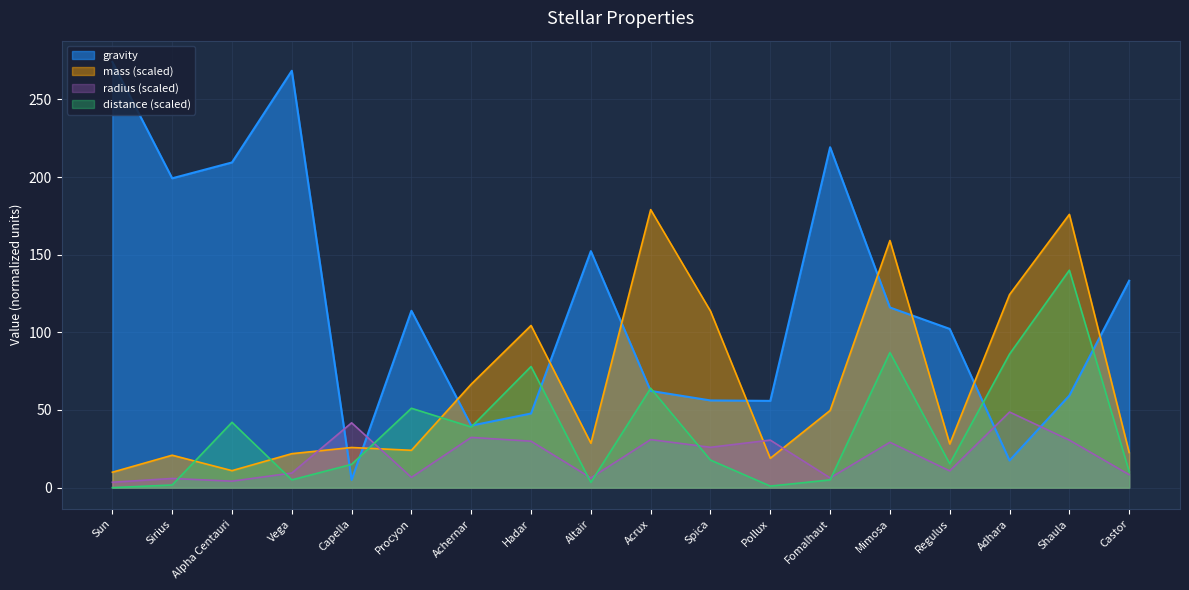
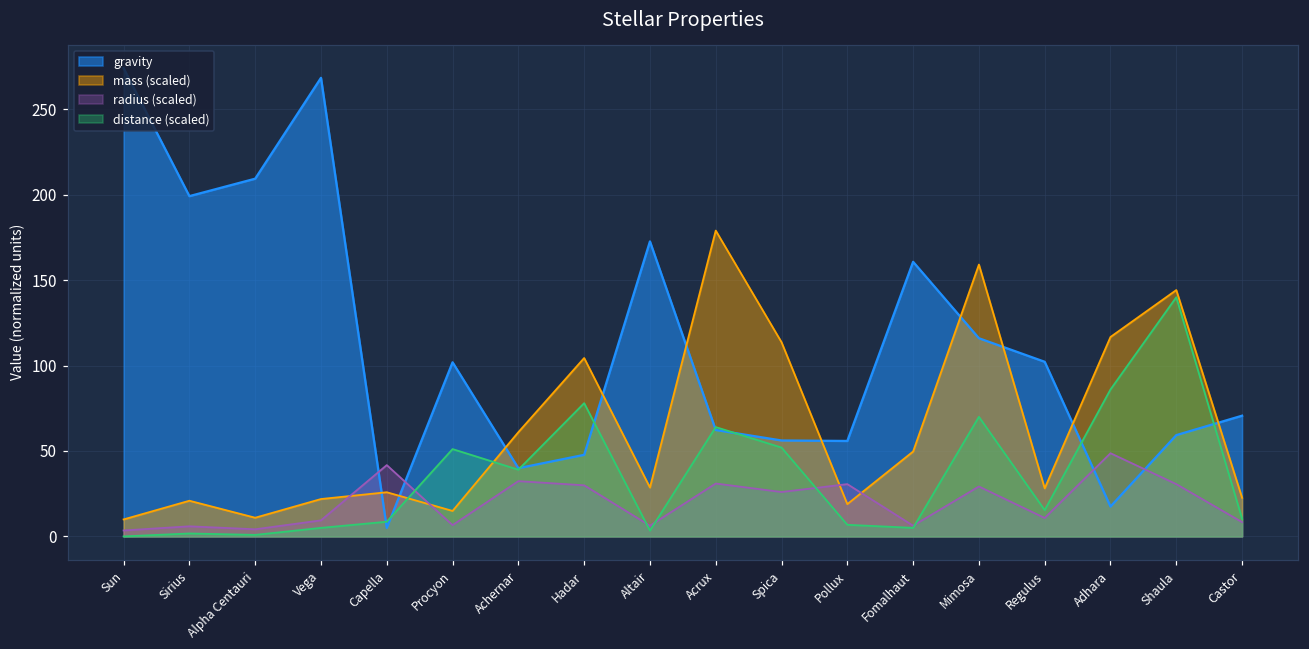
distance (scaled), Alpha Centauri: 42 -> 1
distance (scaled), Capella: 15 -> 9
gravity, Procyon: 114 -> 102
mass (scaled), Procyon: 24 -> 15
mass (scaled), Achernar: 67 -> 61
gravity, Altair: 152 -> 173
distance (scaled), Spica: 18 -> 52
distance (scaled), Pollux: 1 -> 7
gravity, Fomalhaut: 219 -> 161
distance (scaled), Mimosa: 87 -> 70
mass (scaled), Adhara: 124 -> 117
mass (scaled), Shaula: 176 -> 144
gravity, Castor: 133 -> 71
